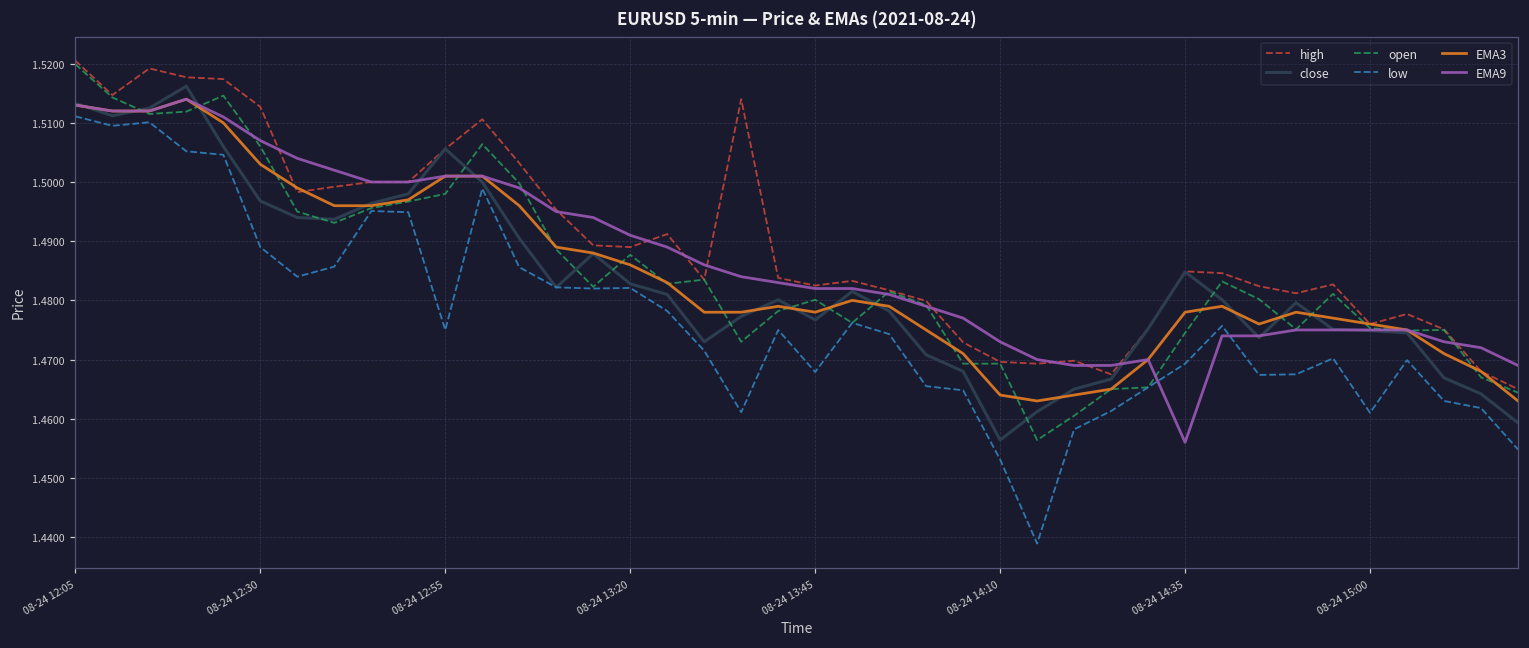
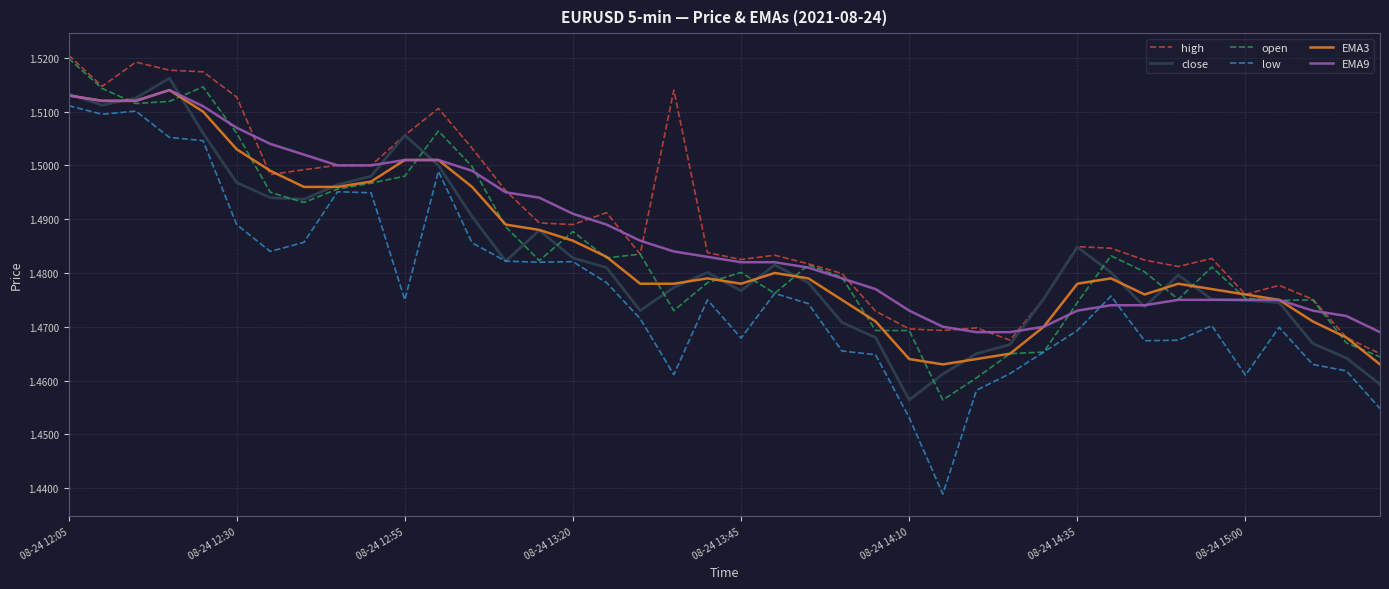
EMA9, 08-24 14:35: 1.456 -> 1.473
